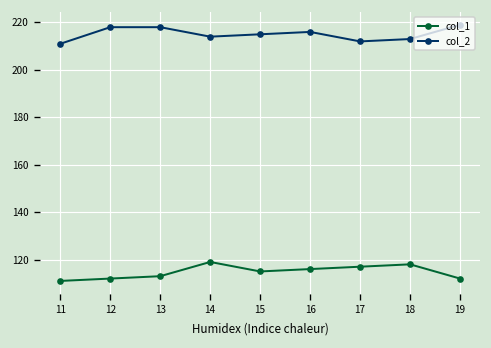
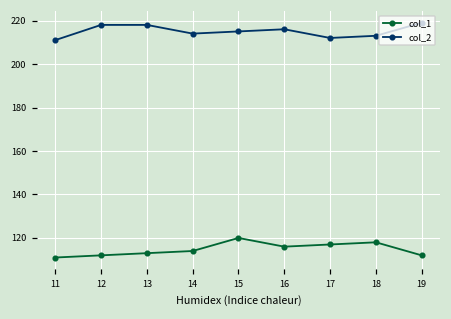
col_1, 14: 119 -> 114
col_1, 15: 115 -> 120
